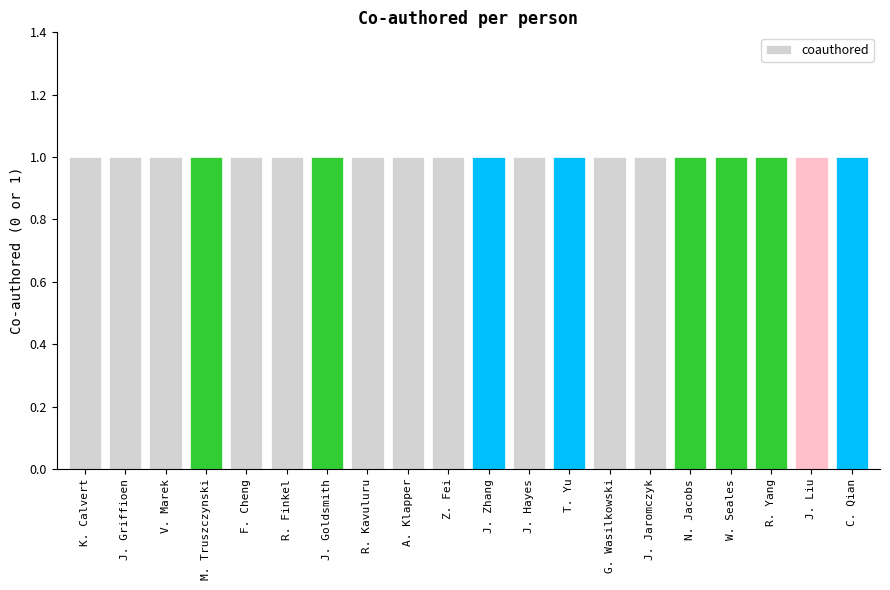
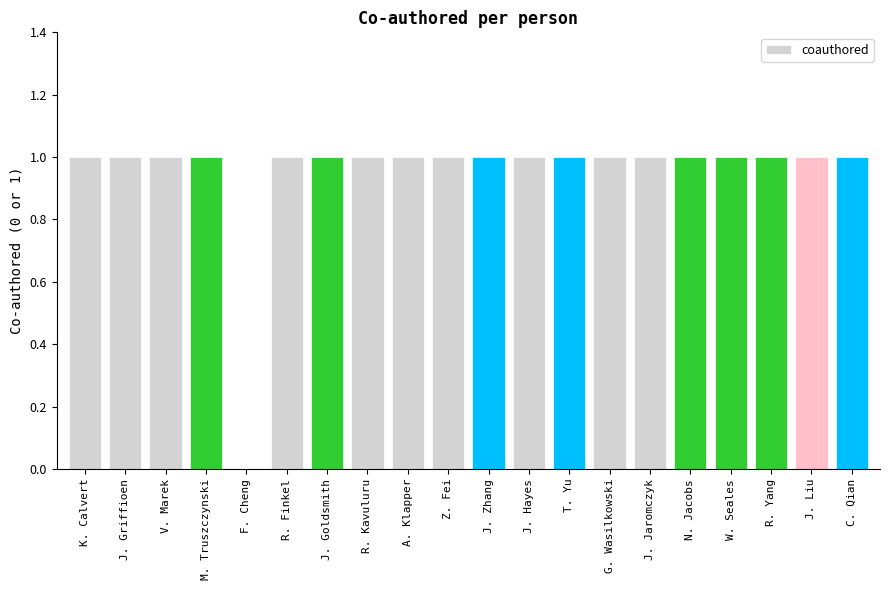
F. Cheng: 1 -> 0
